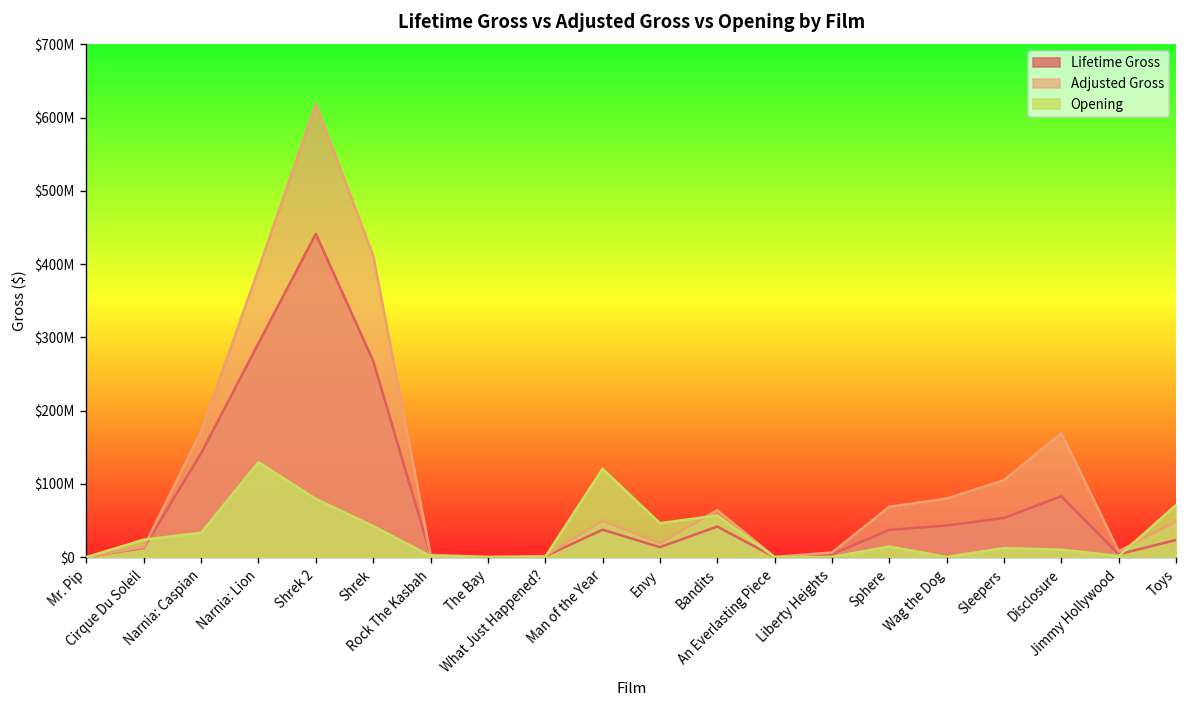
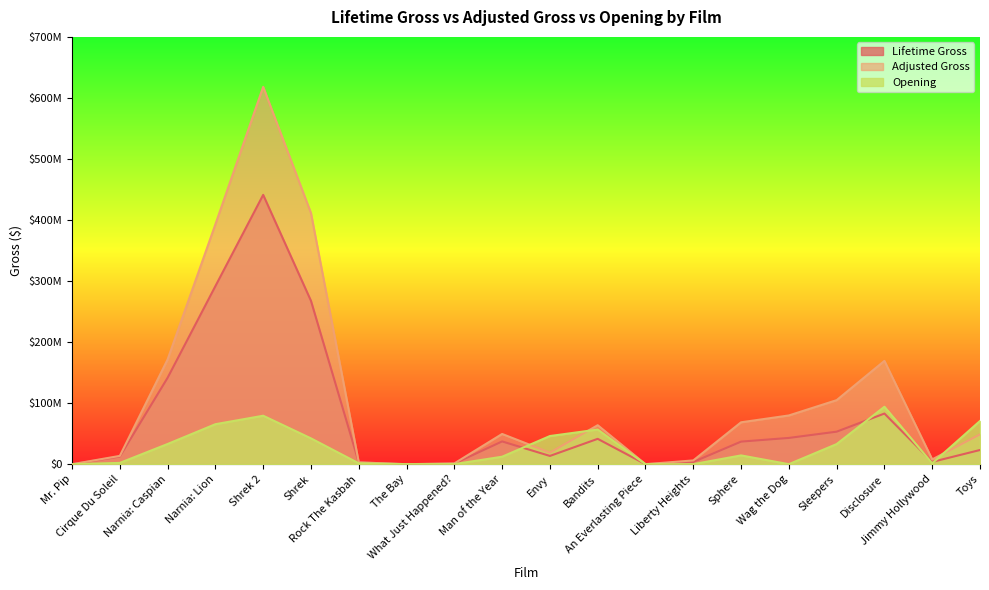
Opening, Cirque Du Soleil: $20000000 -> $0
Opening, Narnia: Lion: $130000000 -> $70000000
Opening, Man of the Year: $120000000 -> $10000000
Opening, Sleepers: $10000000 -> $30000000
Opening, Disclosure: $10000000 -> $90000000
